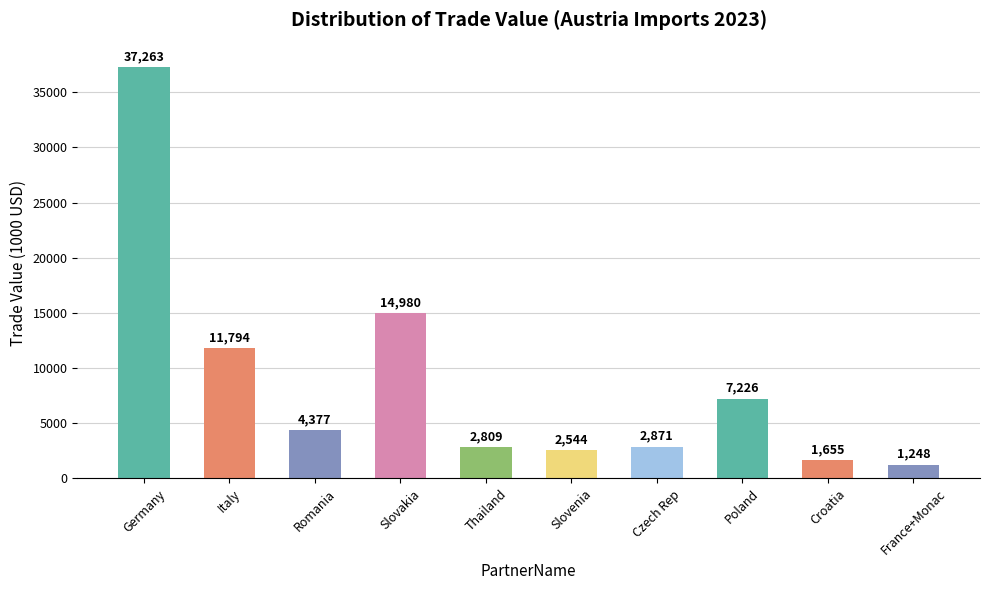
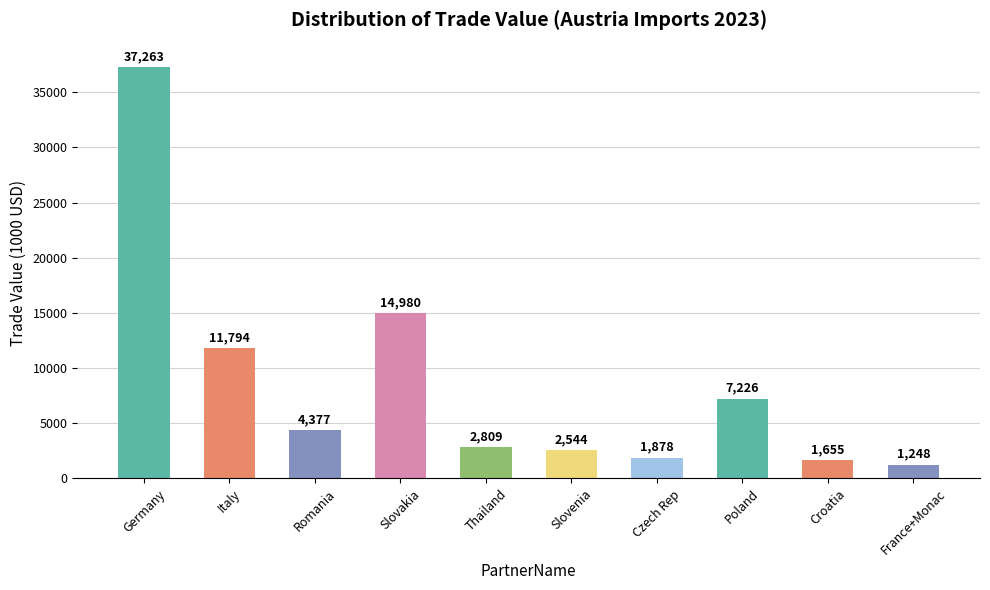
Czech Rep: 2,871 -> 1,878
